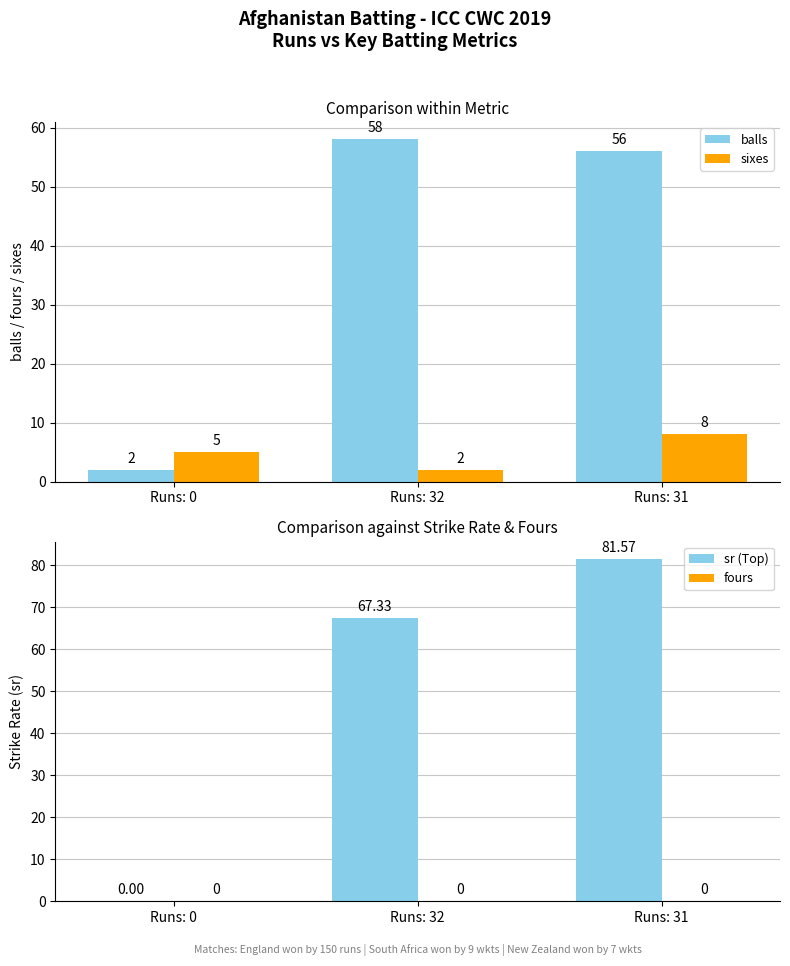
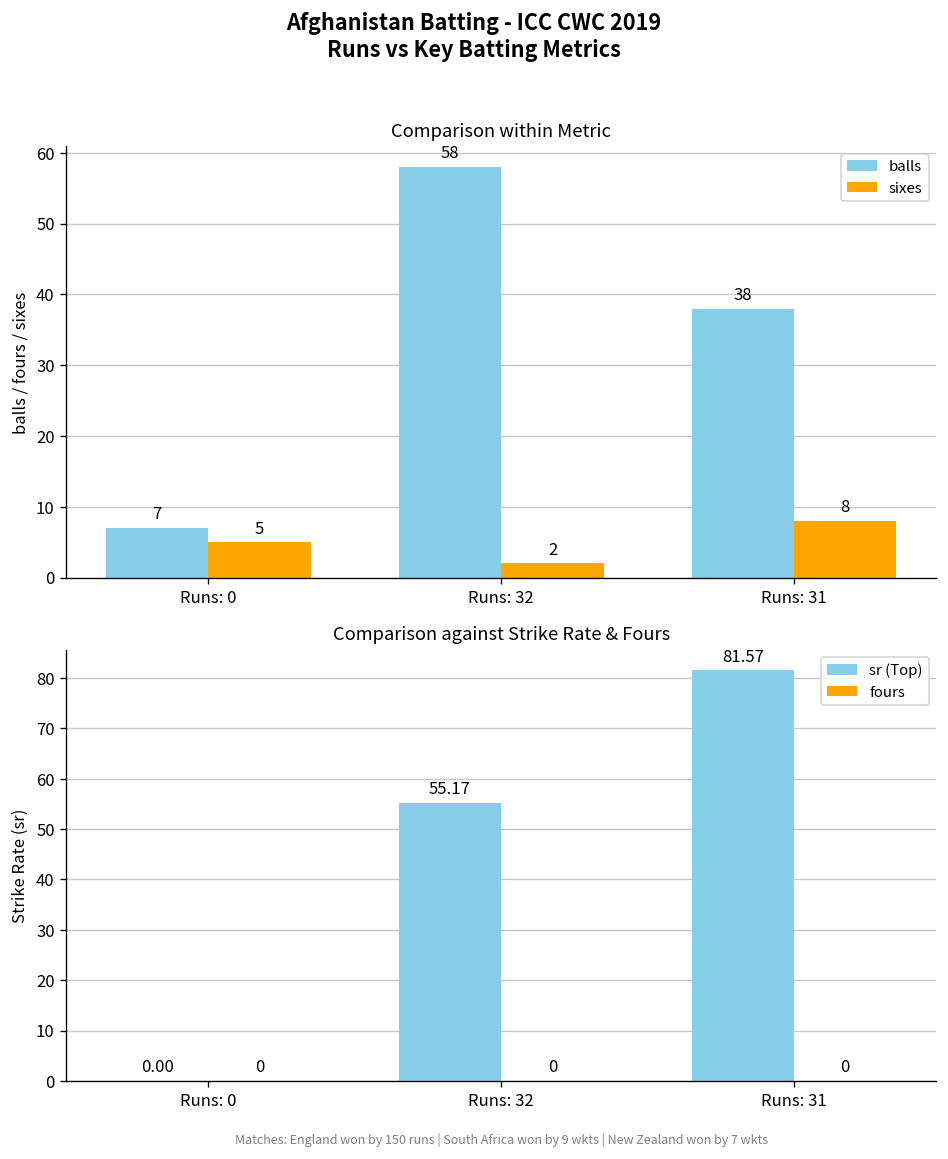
Comparison within Metric, balls, Runs: 0: 2 -> 7
Comparison within Metric, balls, Runs: 31: 56 -> 38
Comparison against Strike Rate & Fours, sr (Top), Runs: 32: 67.33 -> 55.17
